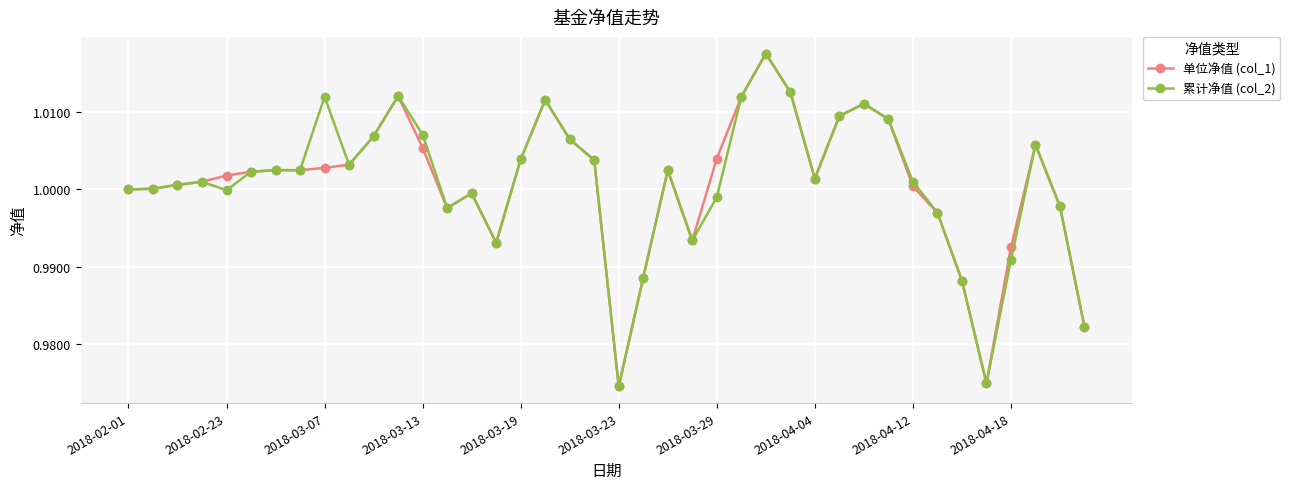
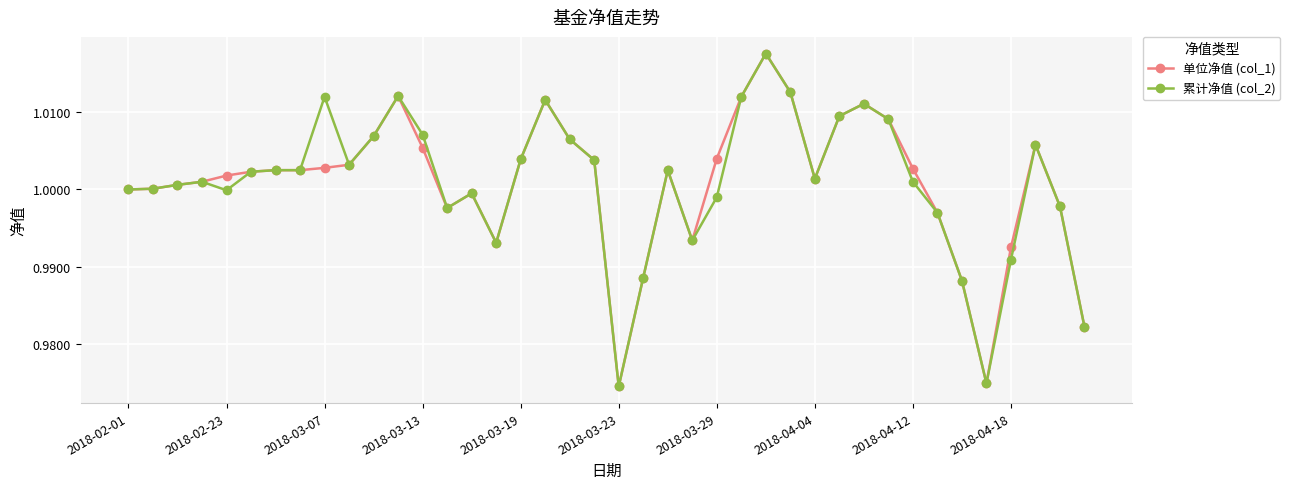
单位净值 (col_1), 2018-04-12: 1.000 -> 1.003
